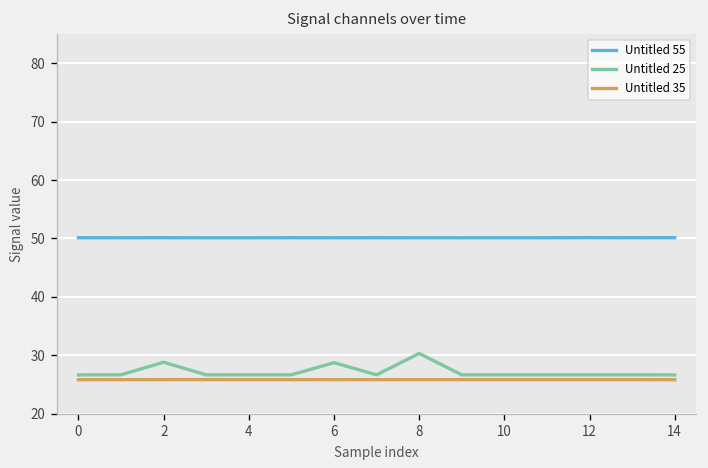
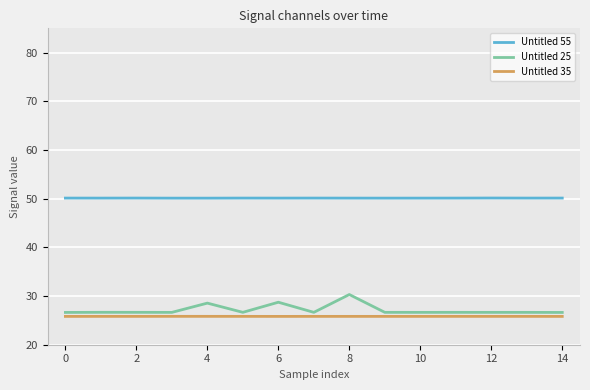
Untitled 25, 2: 29 -> 27
Untitled 25, 4: 27 -> 29
